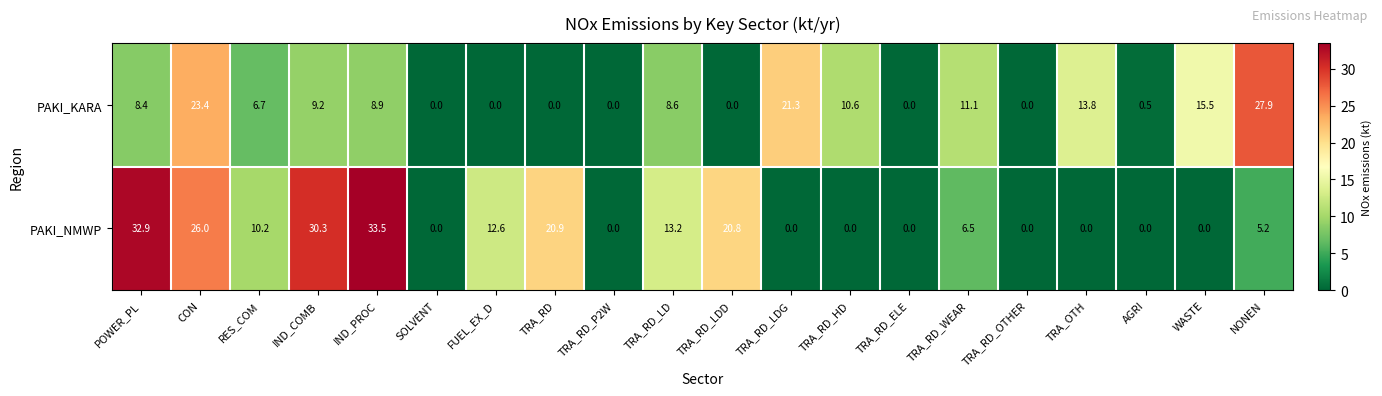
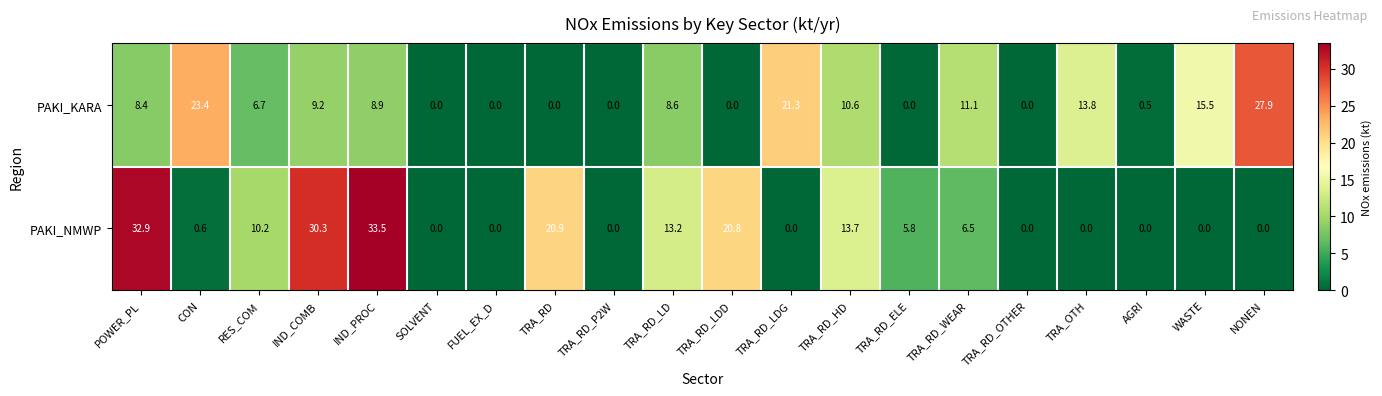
PAKI_NMWP, CON: 26.0 -> 0.6
PAKI_NMWP, FUEL_EX_D: 12.6 -> 0.0
PAKI_NMWP, TRA_RD_HD: 0.0 -> 13.7
PAKI_NMWP, TRA_RD_ELE: 0.0 -> 5.8
PAKI_NMWP, NONEN: 5.2 -> 0.0
